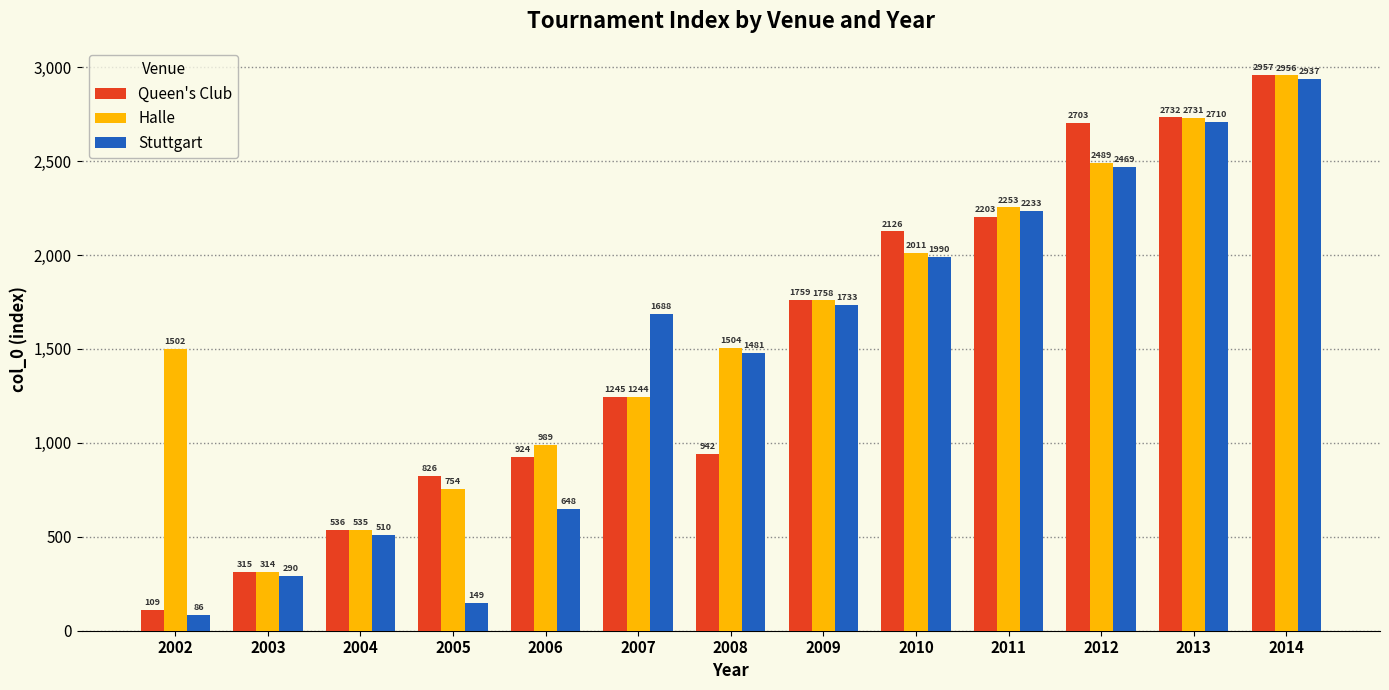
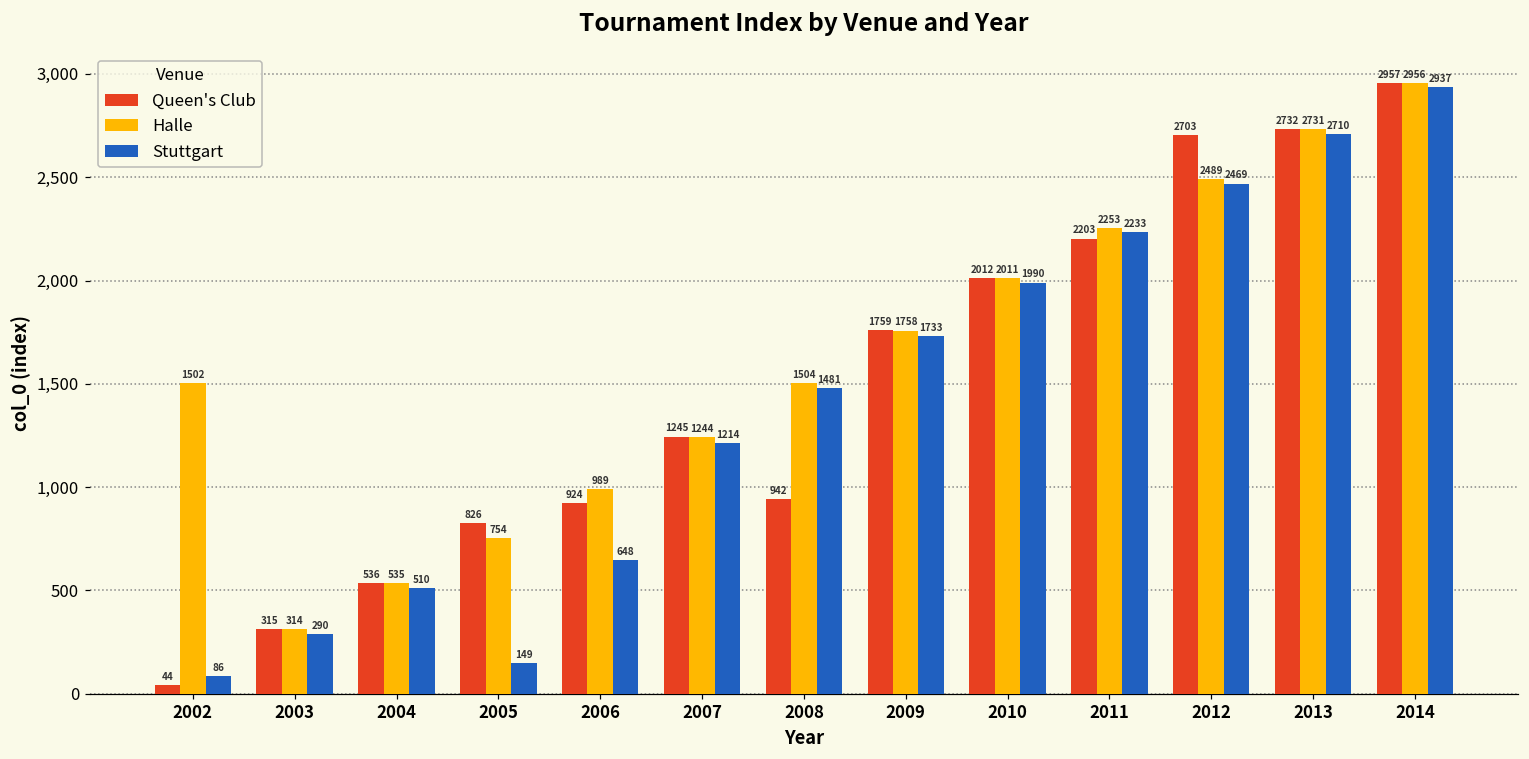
Queen's Club, 2002: 109 -> 44
Stuttgart, 2007: 1688 -> 1214
Queen's Club, 2010: 2126 -> 2012
